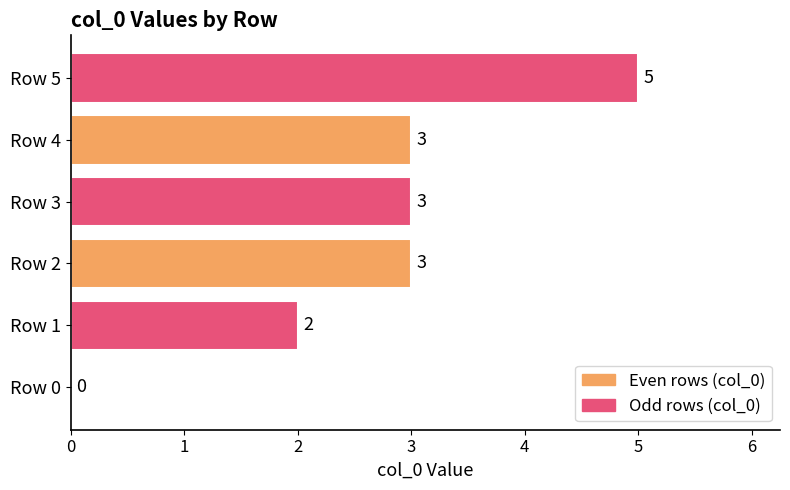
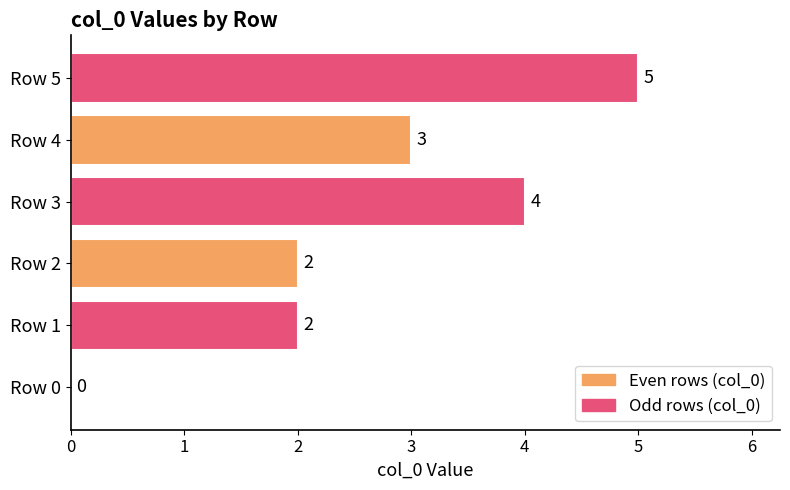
Row 3: 3 -> 4
Row 2: 3 -> 2
